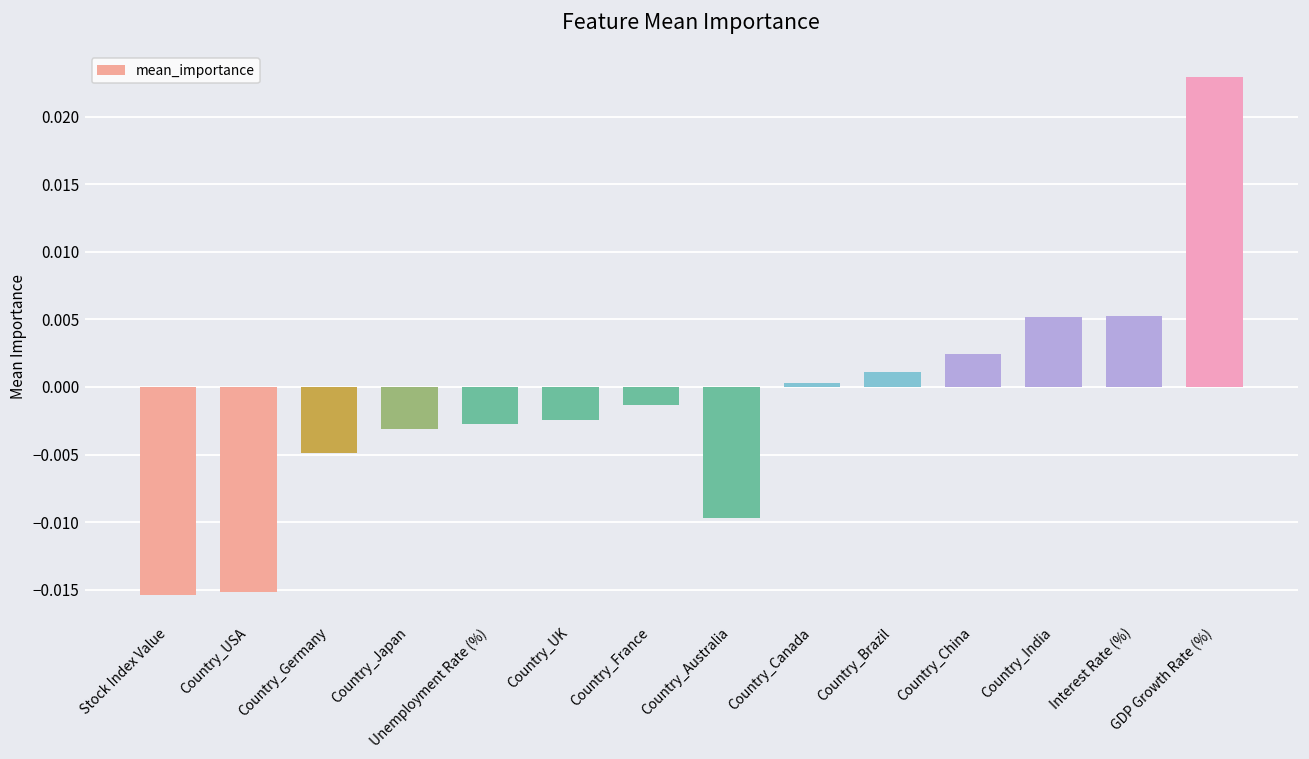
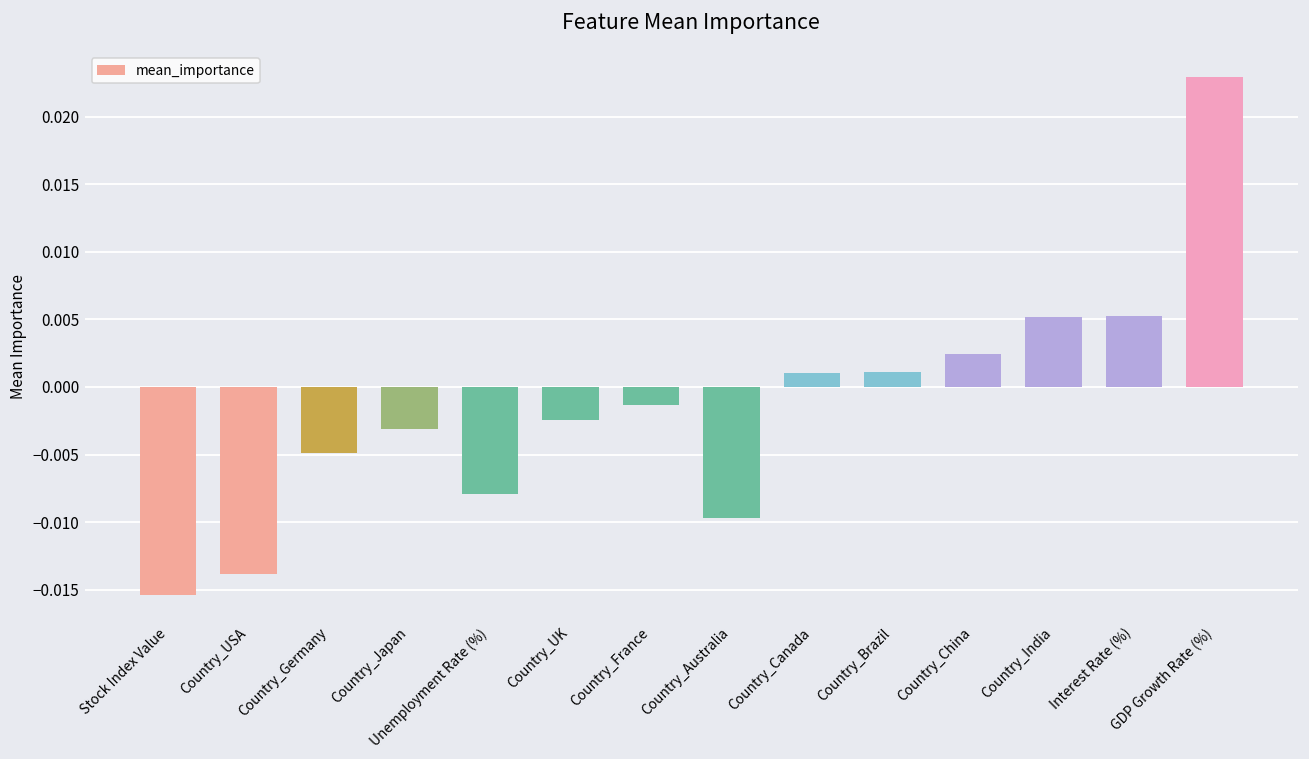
Country_USA: -0.0152 -> -0.0139
Unemployment Rate (%): -0.0028 -> -0.0079
Country_Canada: 0.0003 -> 0.0010
